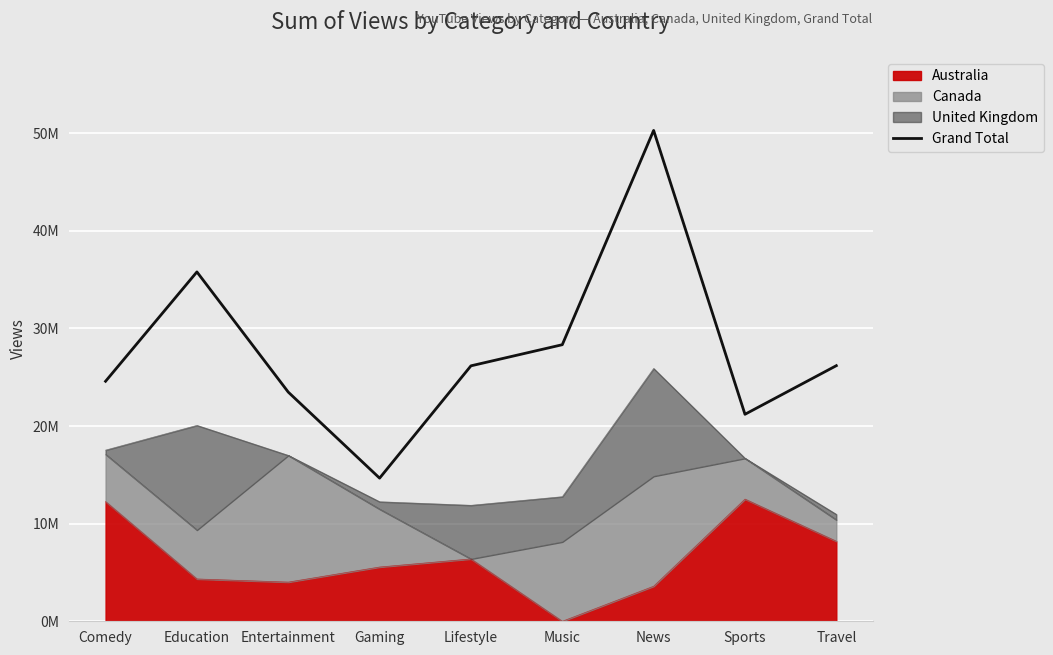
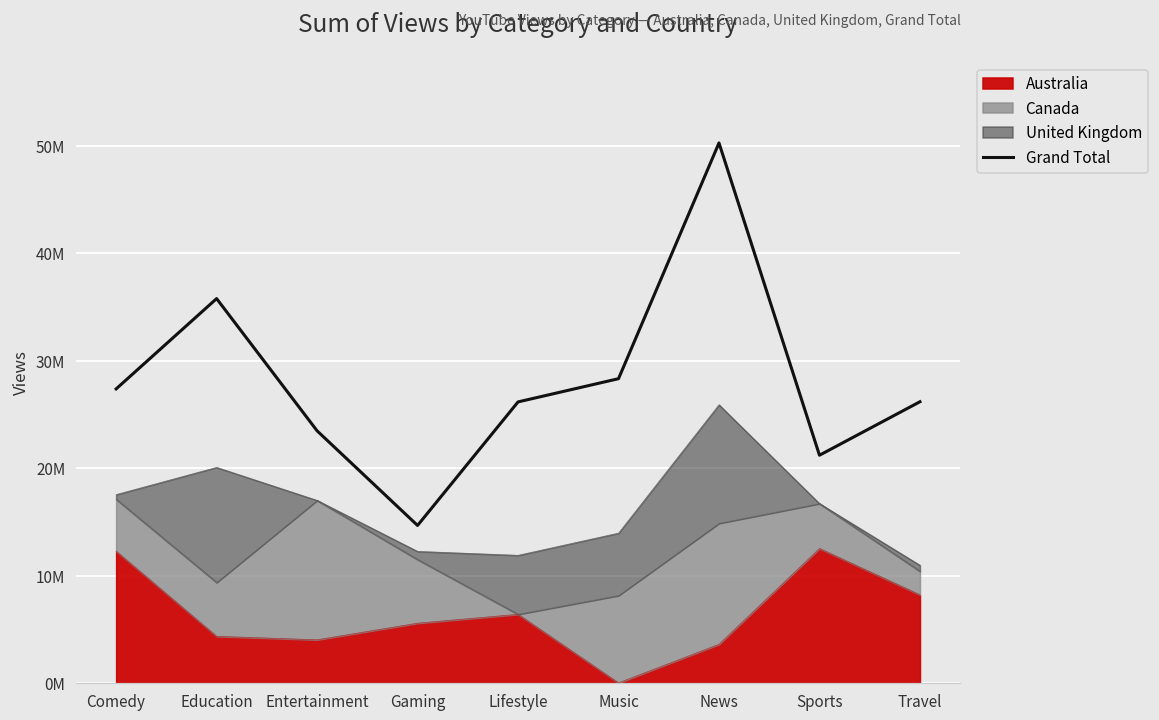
Grand Total, Comedy: 25000000 -> 27000000
United Kingdom, Music: 5000000 -> 6000000
